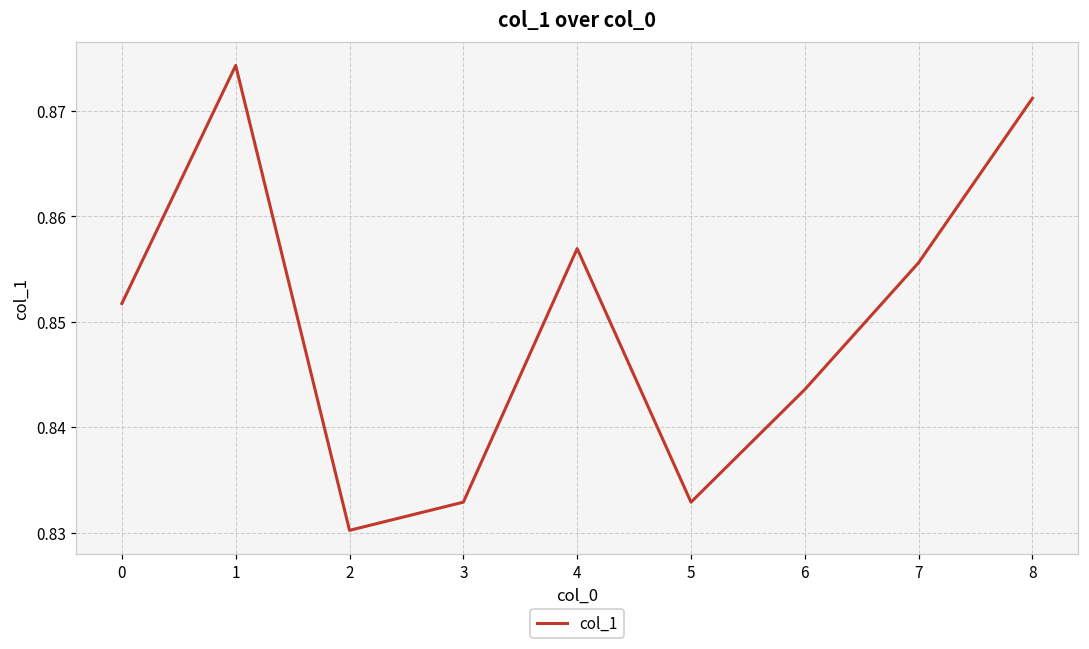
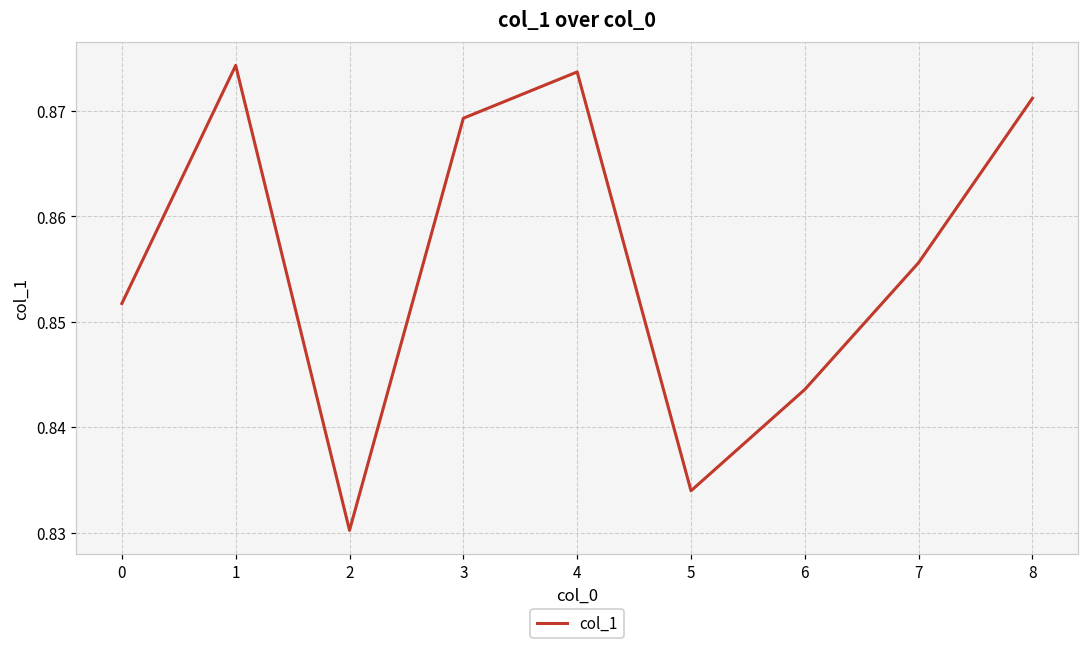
3: 0.833 -> 0.869
4: 0.857 -> 0.874
5: 0.833 -> 0.834
